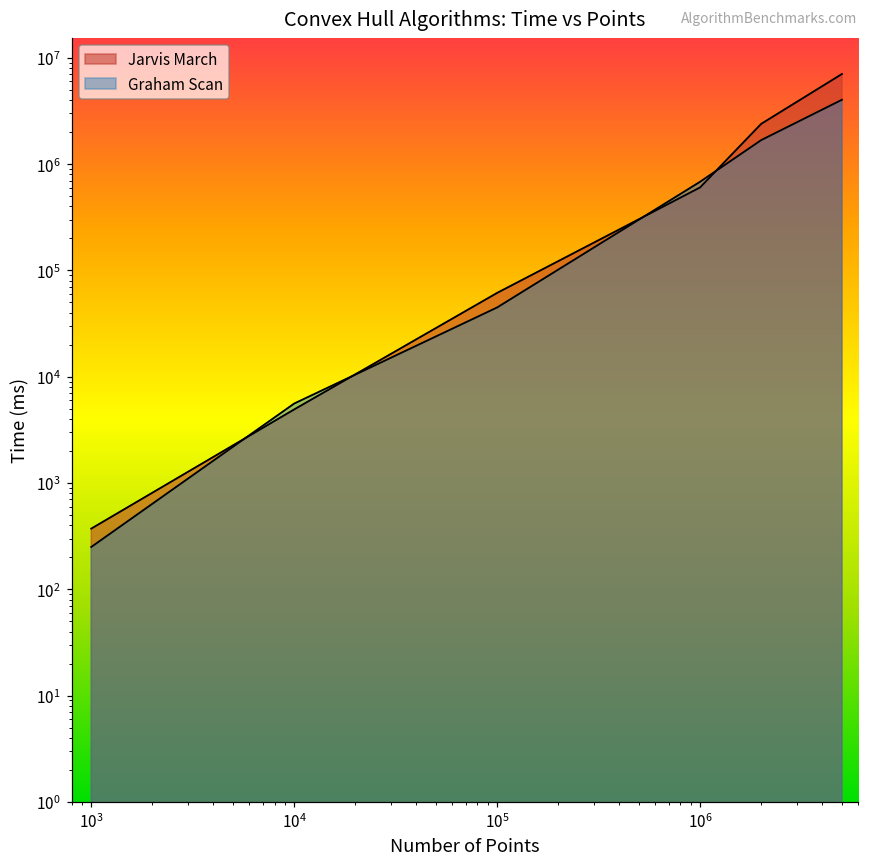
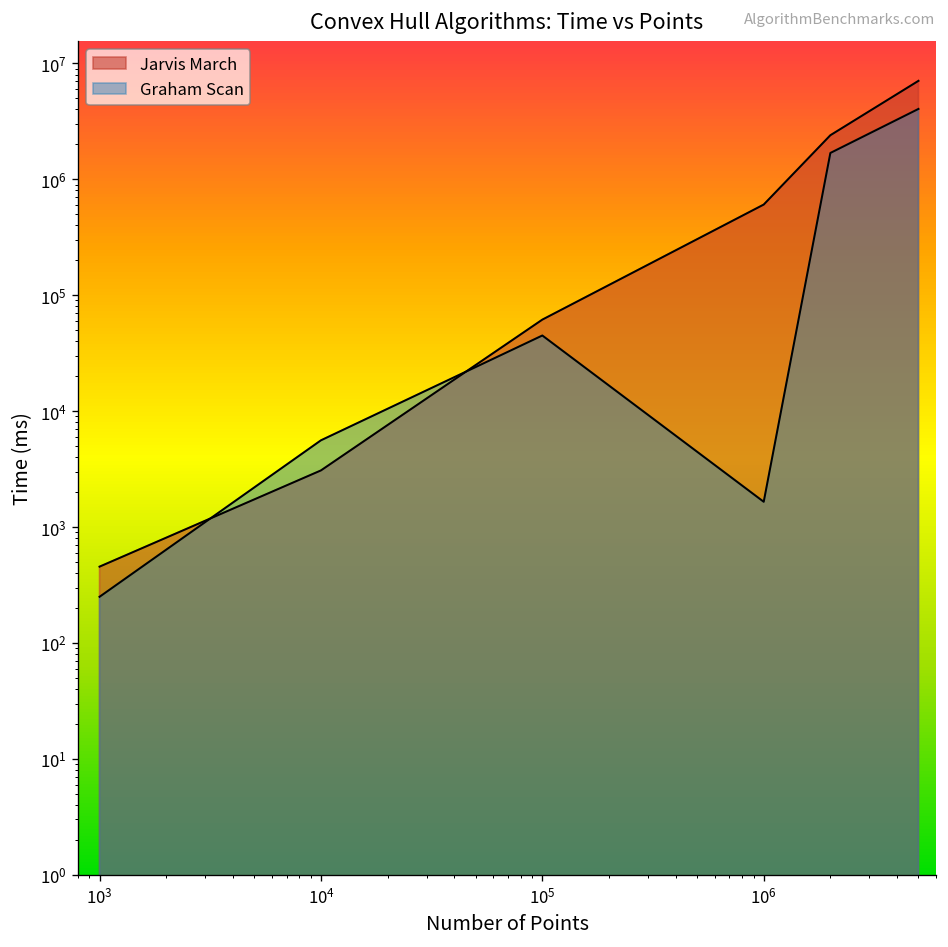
Jarvis March, 10^3: 370 -> 500
Jarvis March, 10^4: 5000 -> 3100
Graham Scan, 10^6: 700000 -> 1700
